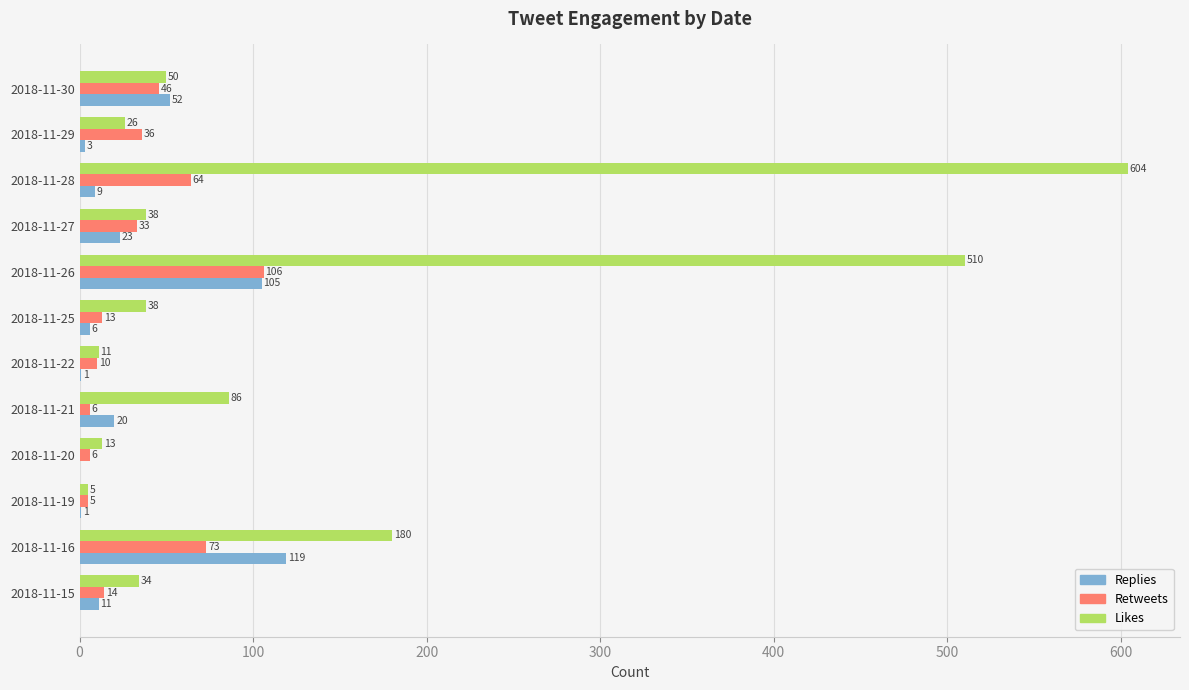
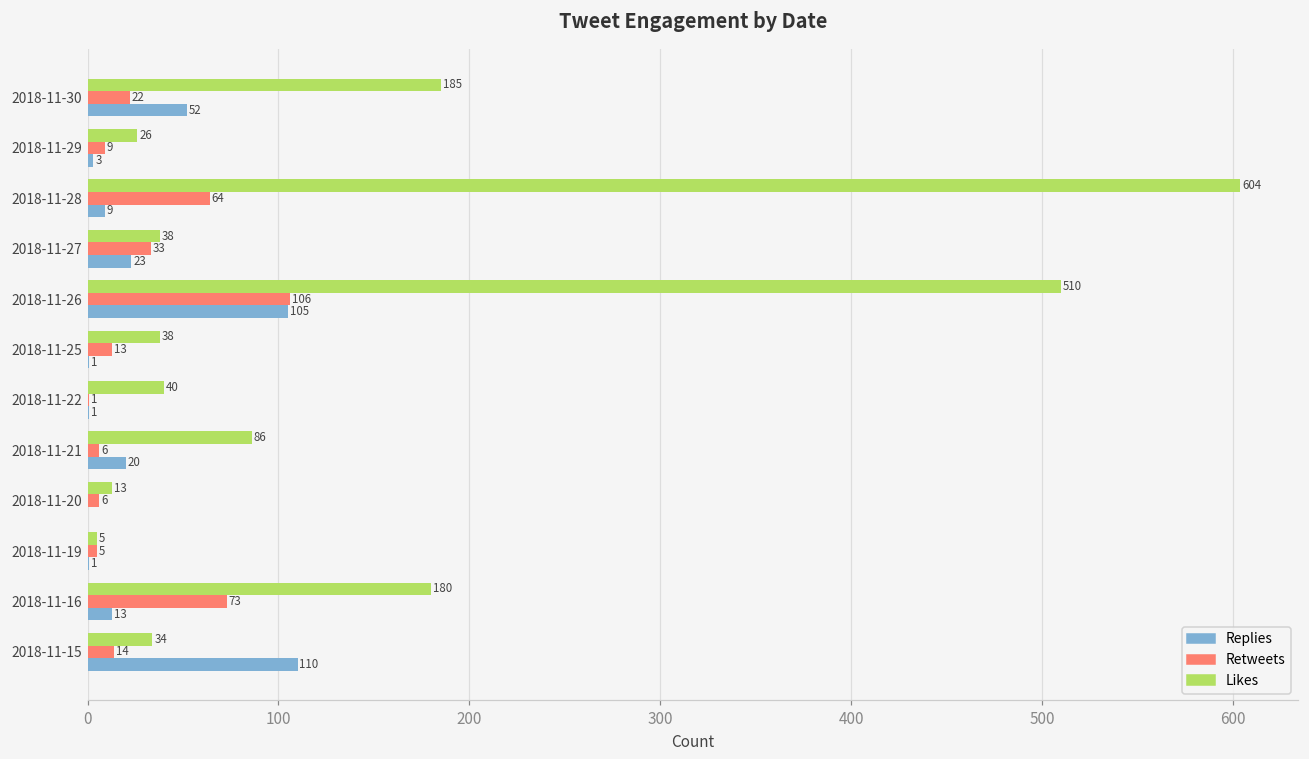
Likes, 2018-11-30: 50 -> 185
Retweets, 2018-11-30: 46 -> 22
Retweets, 2018-11-29: 36 -> 9
Replies, 2018-11-25: 6 -> 1
Likes, 2018-11-22: 11 -> 40
Retweets, 2018-11-22: 10 -> 1
Replies, 2018-11-16: 119 -> 13
Replies, 2018-11-15: 11 -> 110
